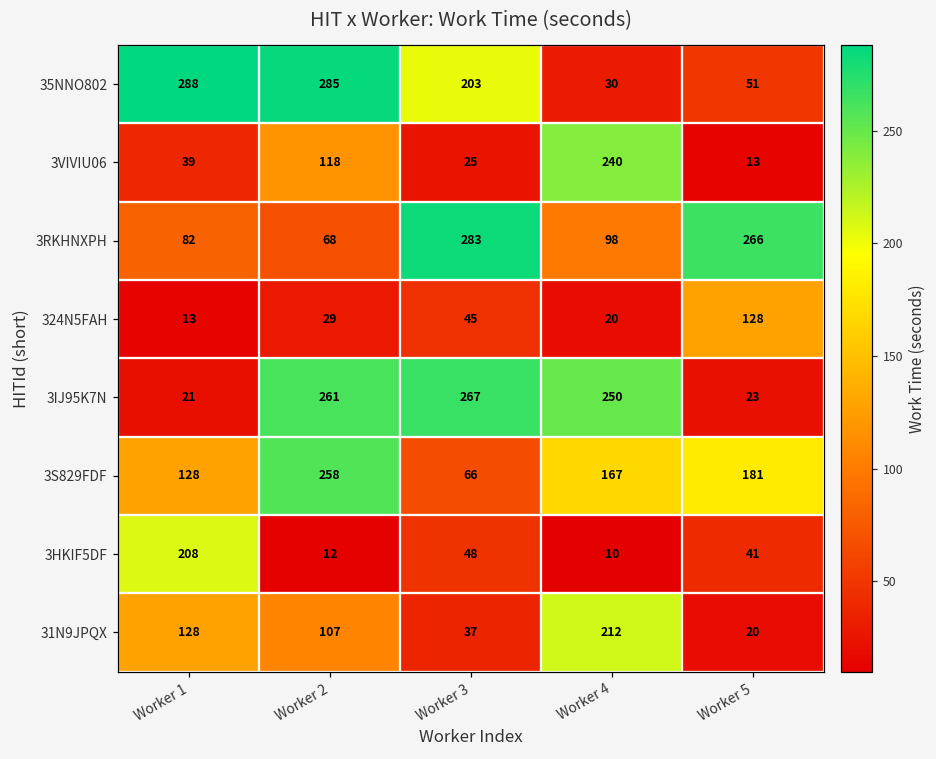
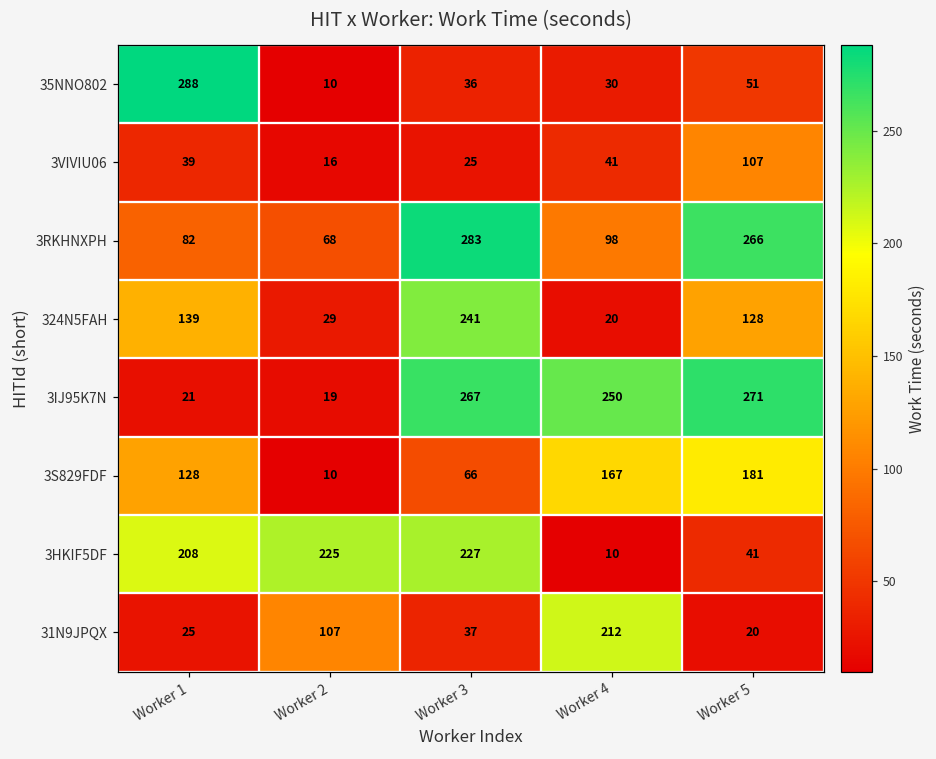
35NNO802, Worker 2: 285 -> 10
35NNO802, Worker 3: 203 -> 36
3VIVIU06, Worker 2: 118 -> 16
3VIVIU06, Worker 4: 240 -> 41
3VIVIU06, Worker 5: 13 -> 107
324N5FAH, Worker 1: 13 -> 139
324N5FAH, Worker 3: 45 -> 241
3IJ95K7N, Worker 2: 261 -> 19
3IJ95K7N, Worker 5: 23 -> 271
3S829FDF, Worker 2: 258 -> 10
3HKIF5DF, Worker 2: 12 -> 225
3HKIF5DF, Worker 3: 48 -> 227
31N9JPQX, Worker 1: 128 -> 25
